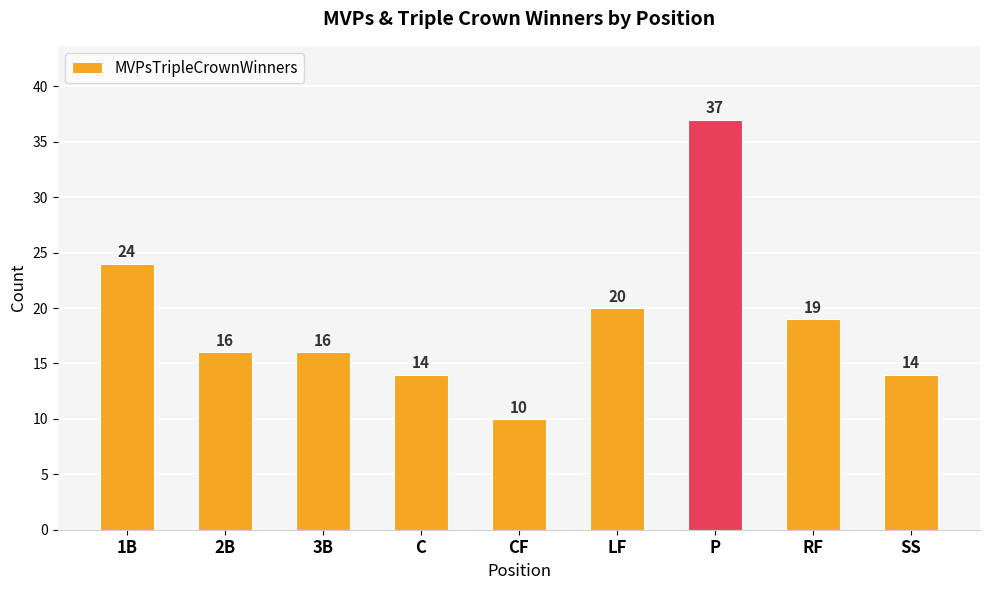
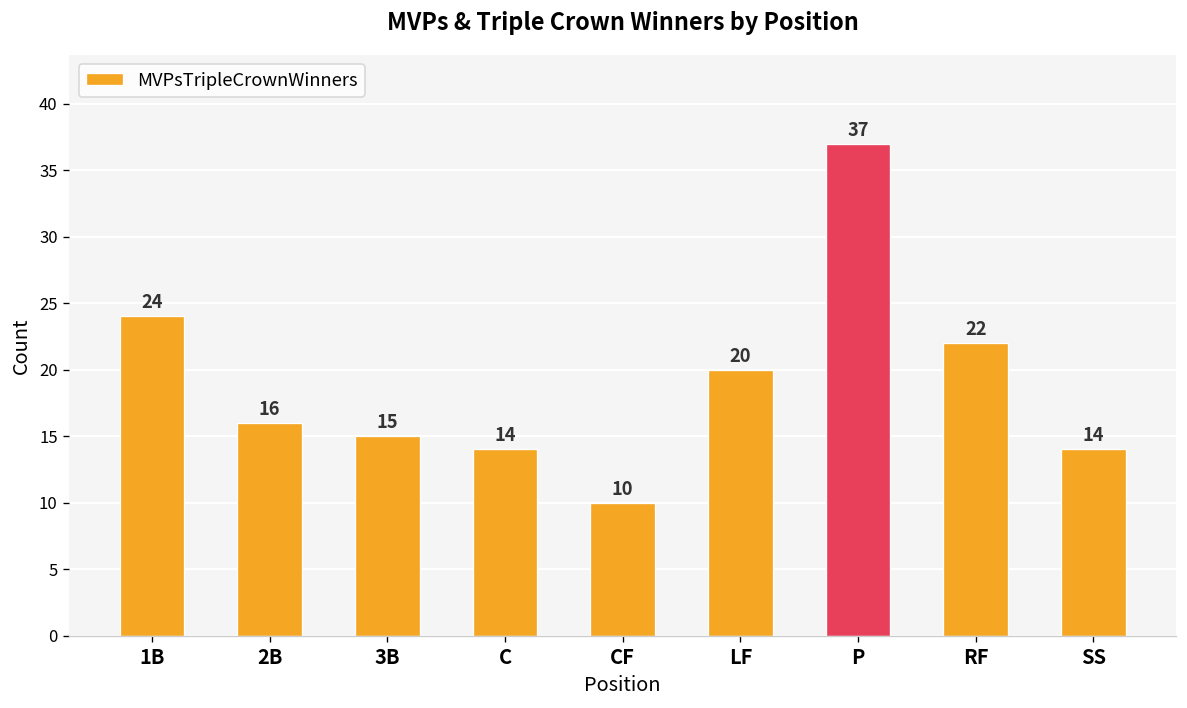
3B: 16 -> 15
RF: 19 -> 22
